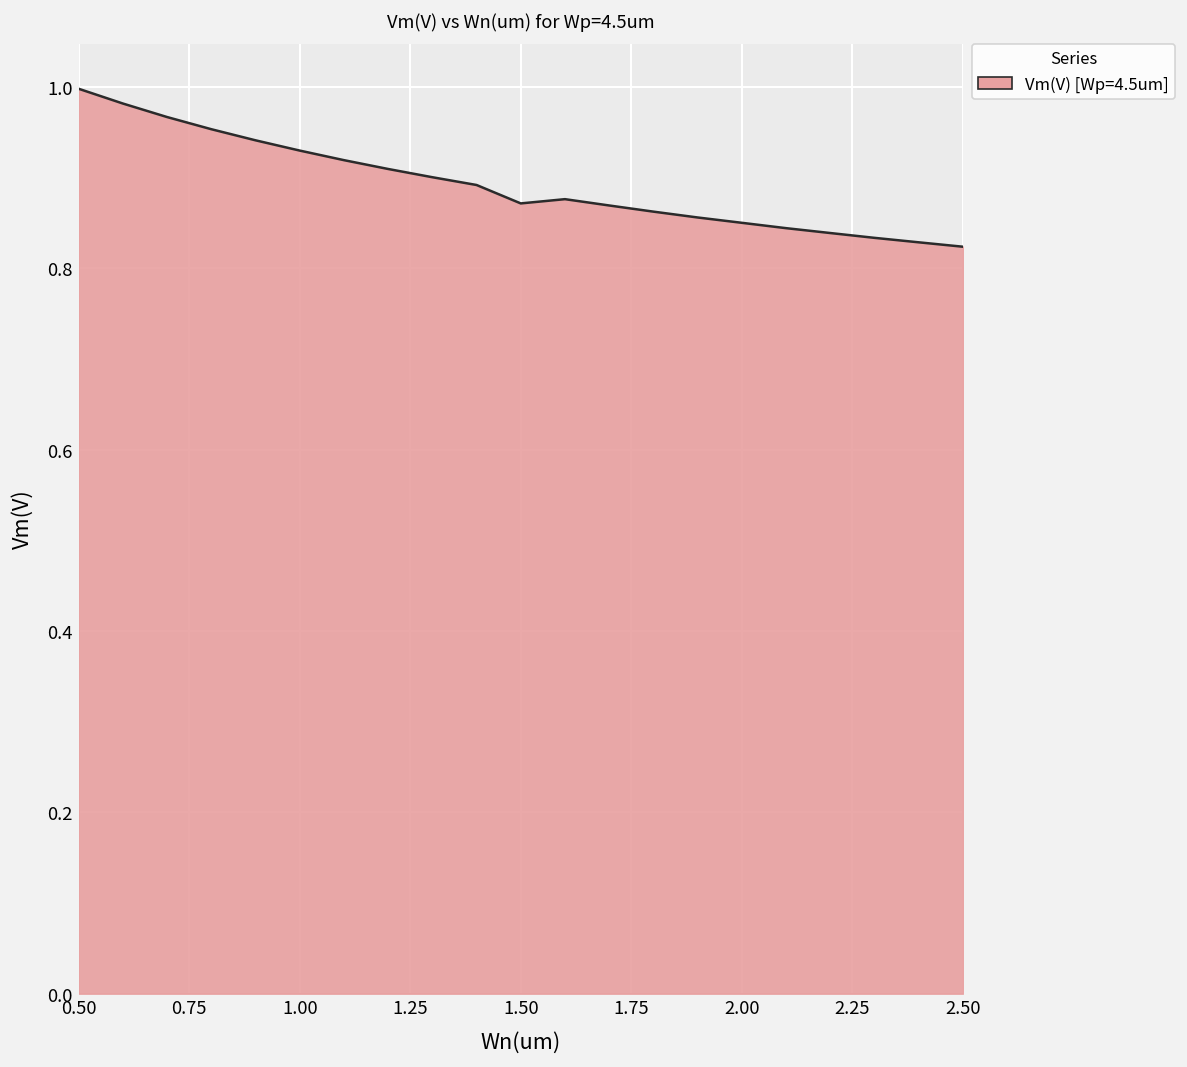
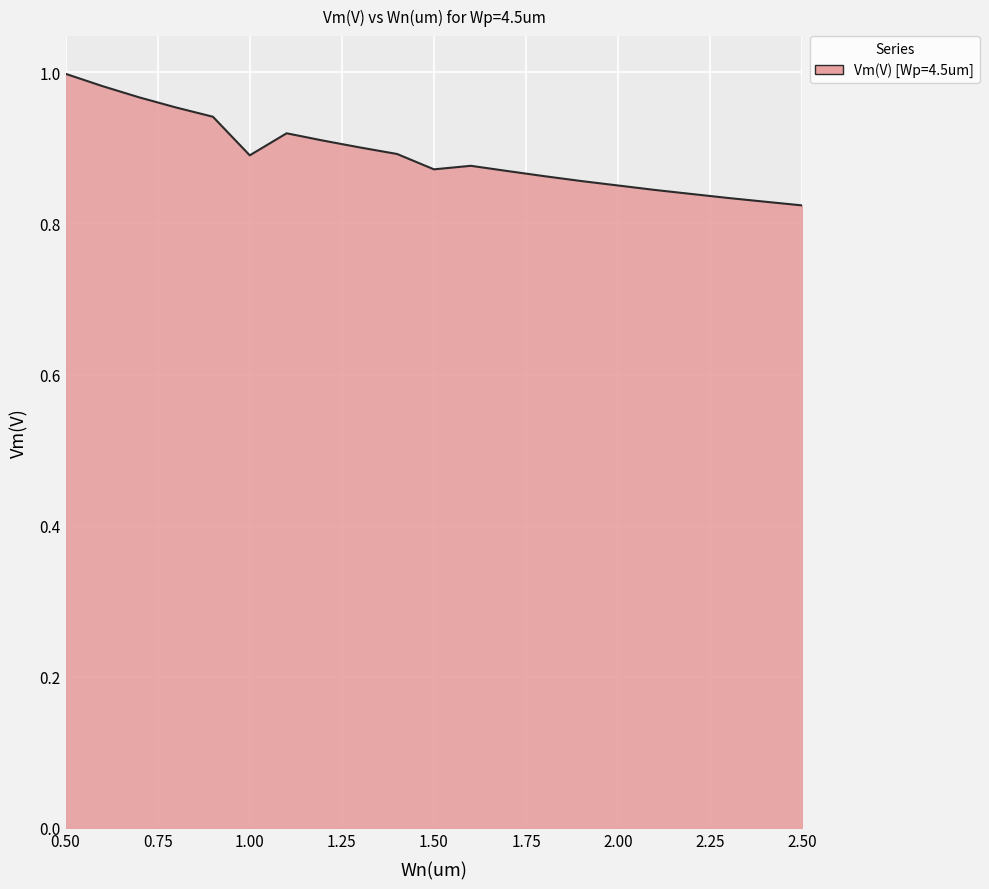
1.00: 0.93 -> 0.89
